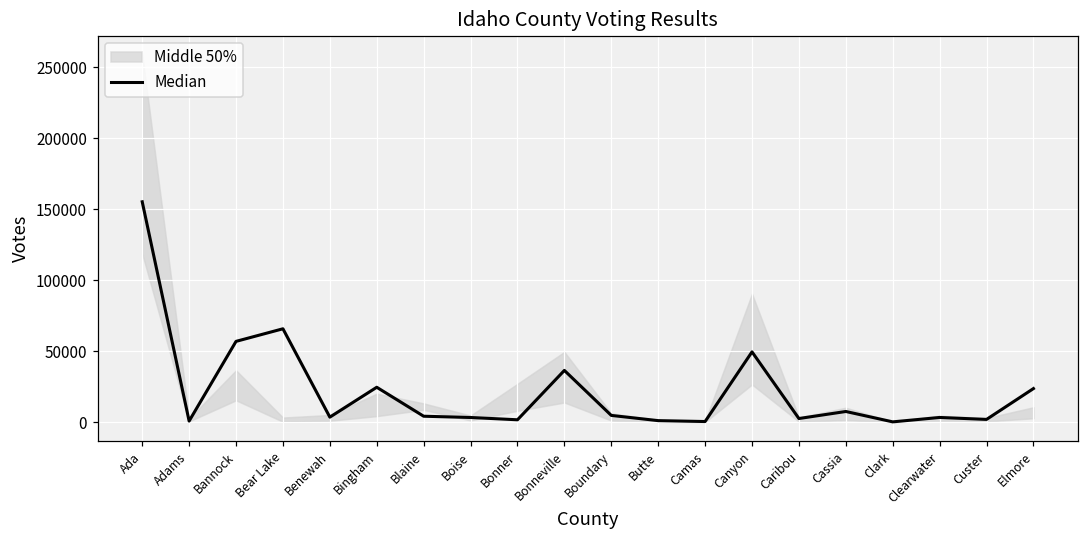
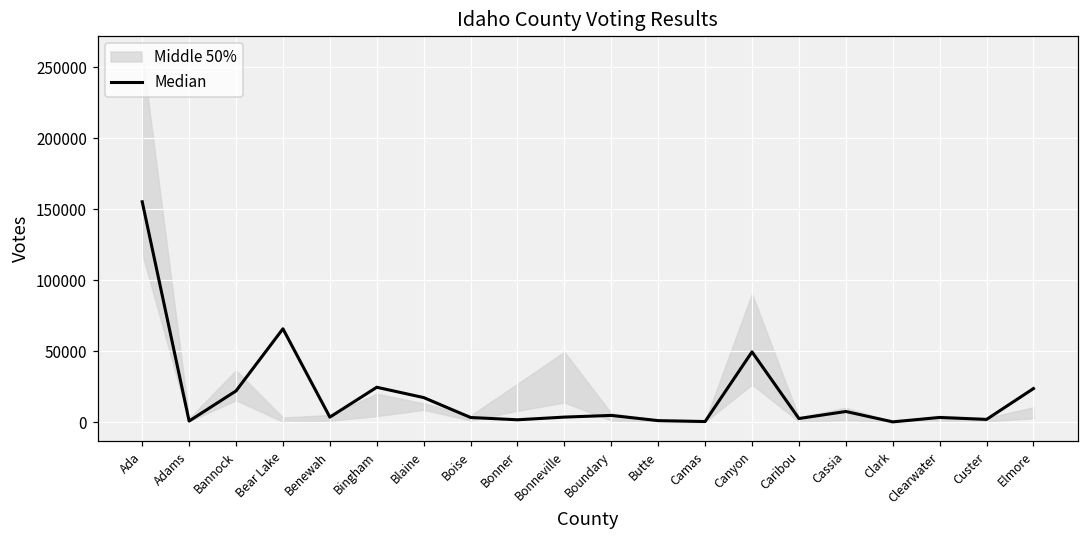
Median, Bannock: 57000 -> 22000
Median, Blaine: 4000 -> 17000
Median, Bonneville: 36000 -> 4000
